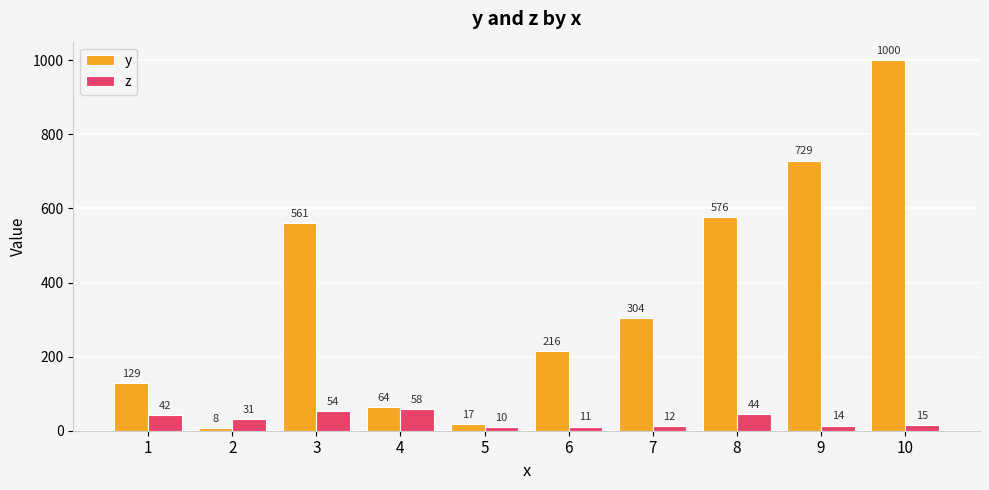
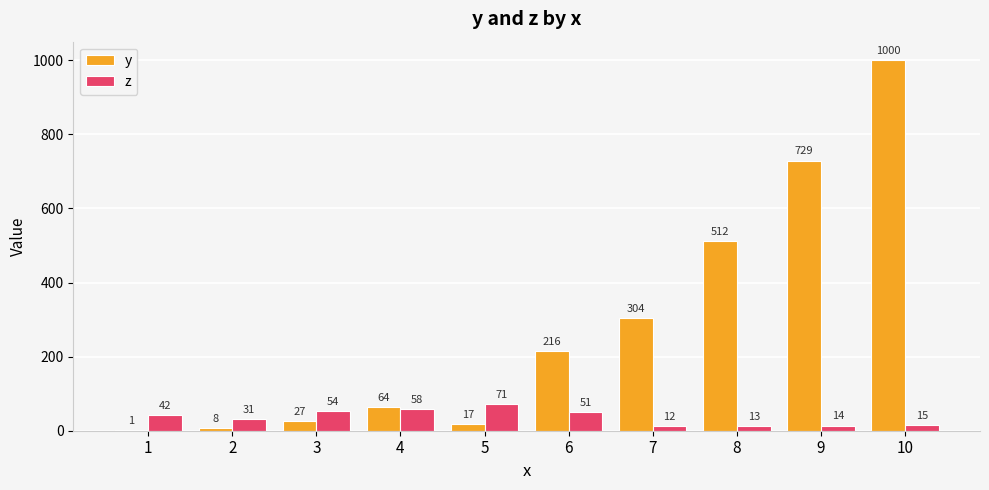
y, 1: 129 -> 1
y, 3: 561 -> 27
z, 5: 10 -> 71
z, 6: 11 -> 51
y, 8: 576 -> 512
z, 8: 44 -> 13
